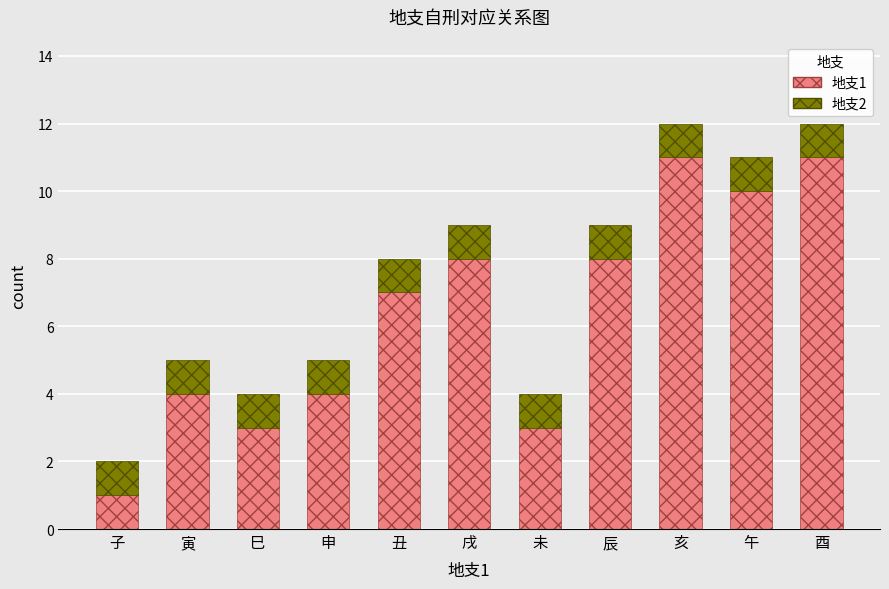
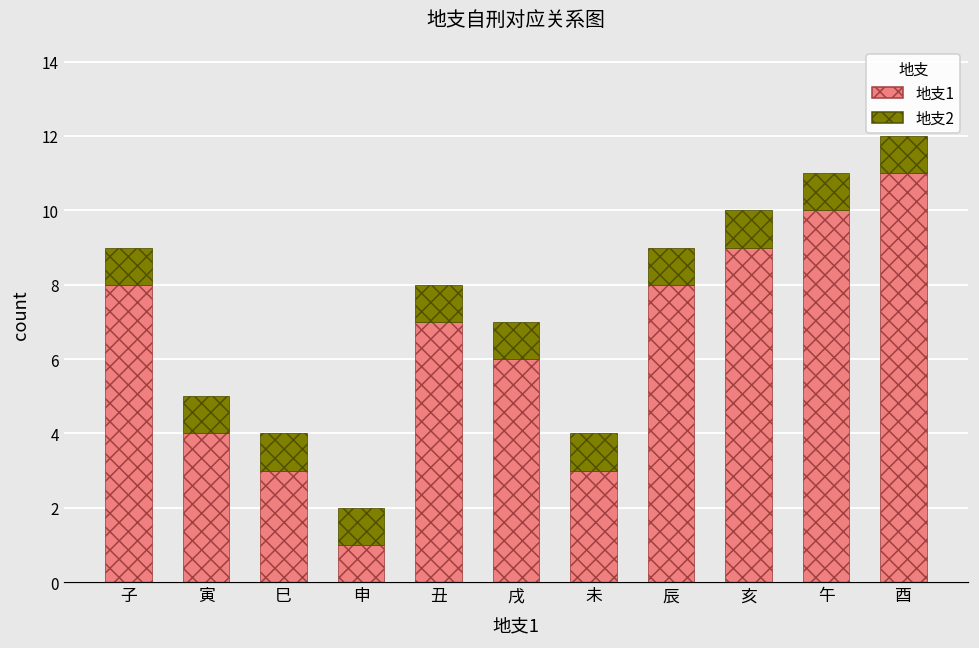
地支1, 子: 1 -> 8
地支1, 申: 4 -> 1
地支1, 戌: 8 -> 6
地支1, 亥: 11 -> 9
